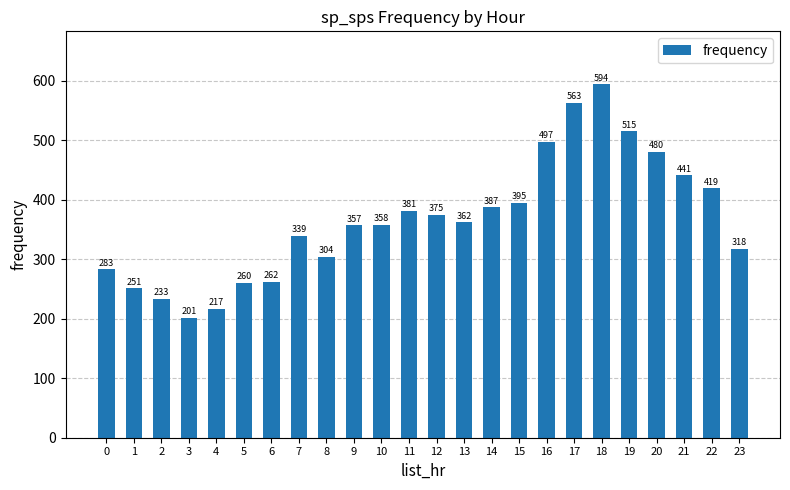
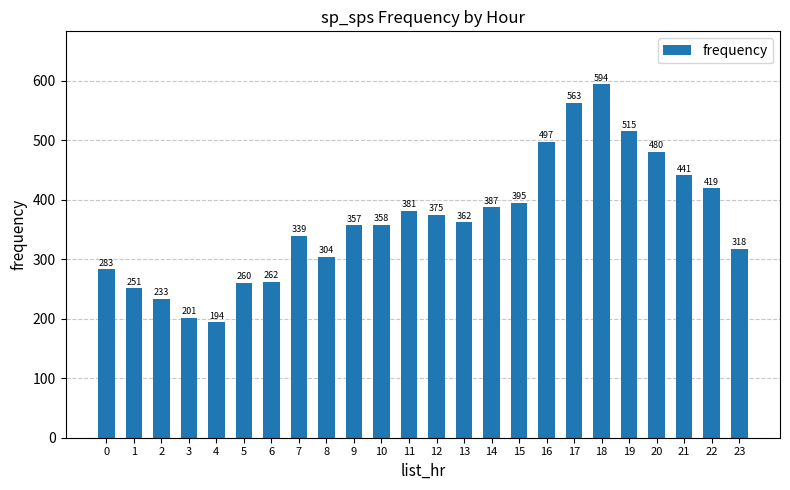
4: 217 -> 194
